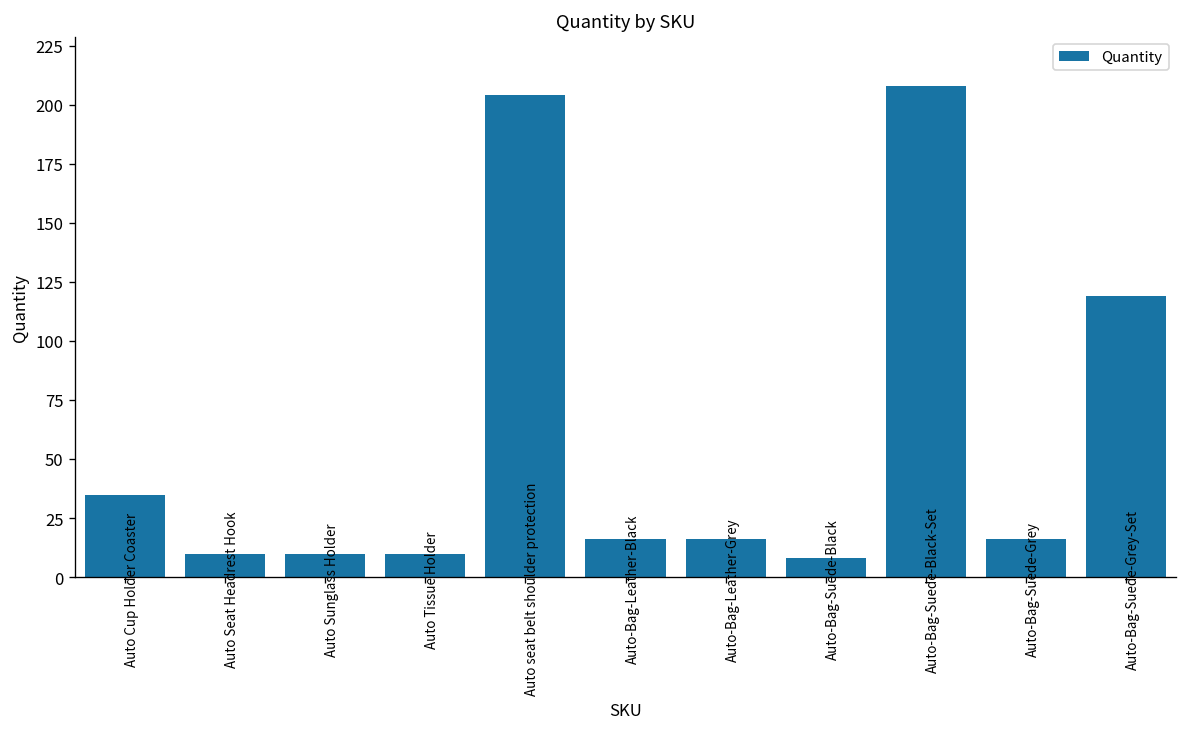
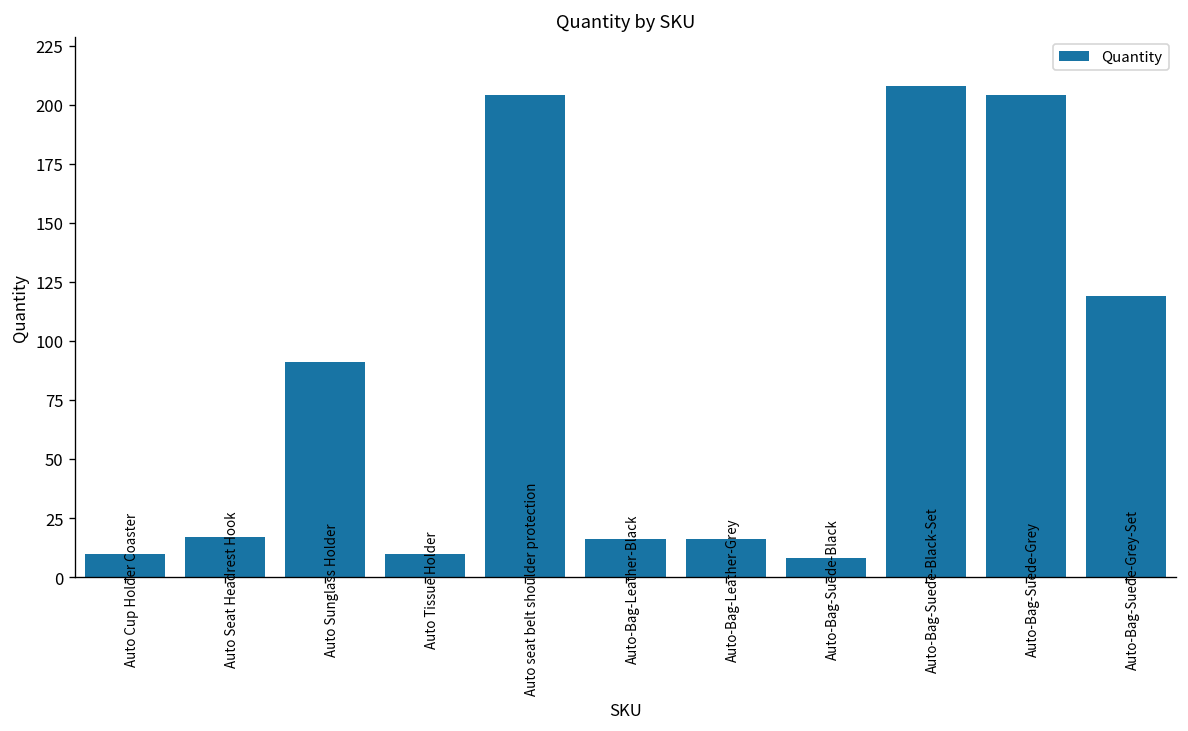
Auto Cup Holder Coaster: 35 -> 10
Auto Seat Headrest Hook: 10 -> 17
Auto Sunglass Holder: 10 -> 91
Auto-Bag-Suede-Grey: 16 -> 204
